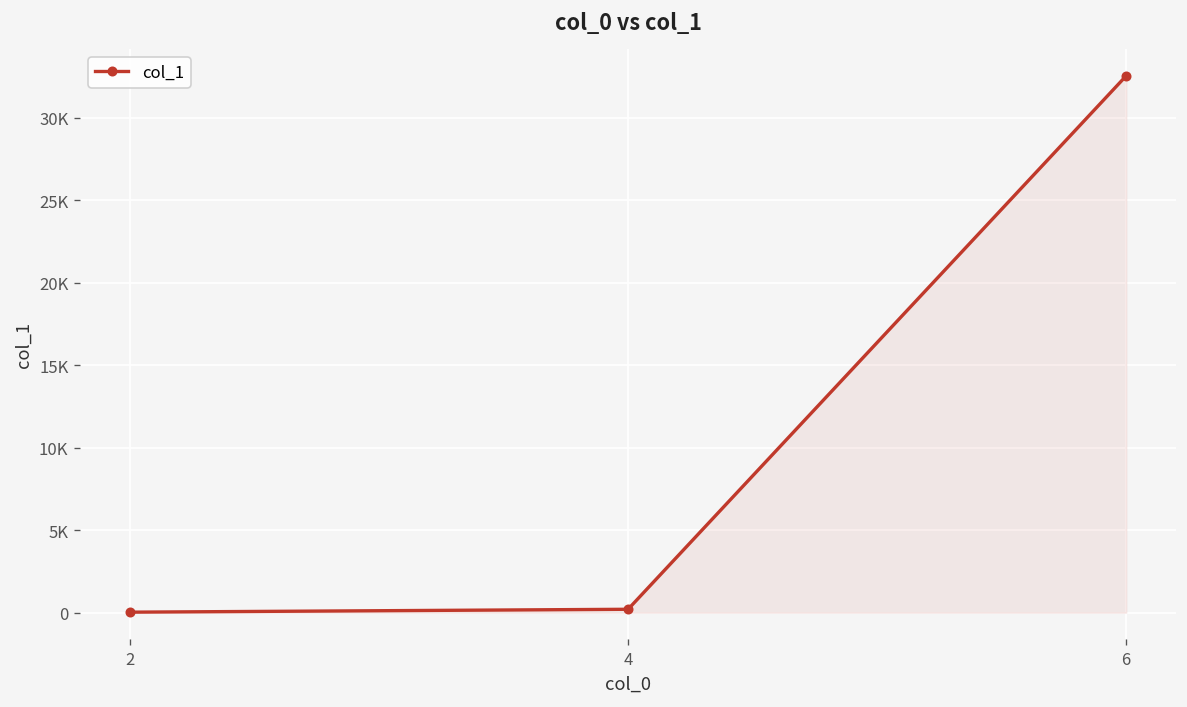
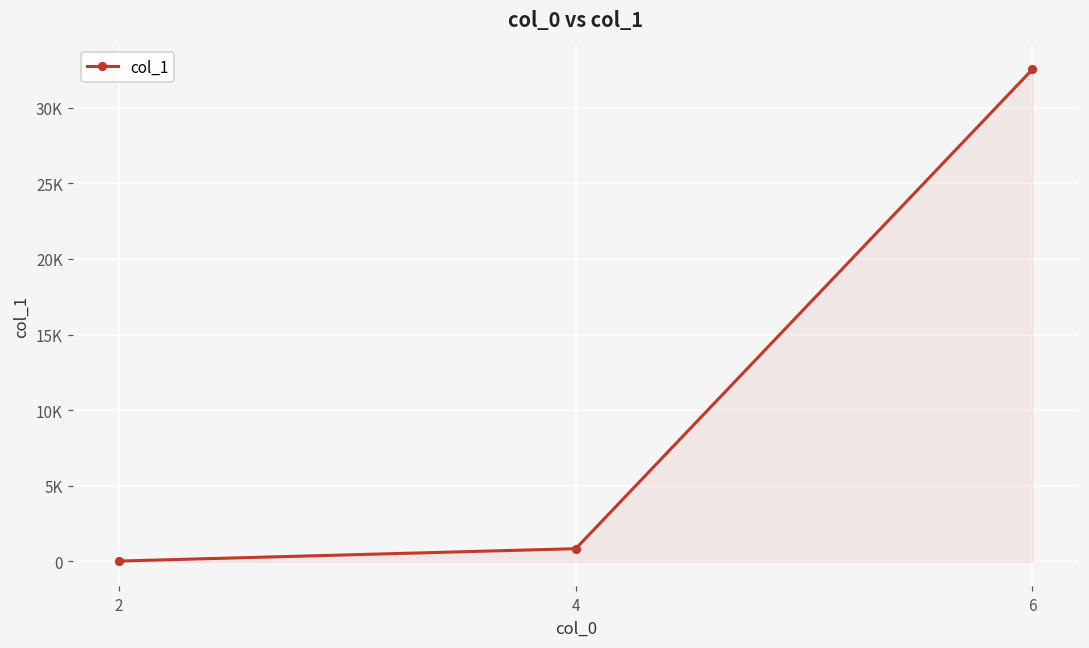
4: 200 -> 800
